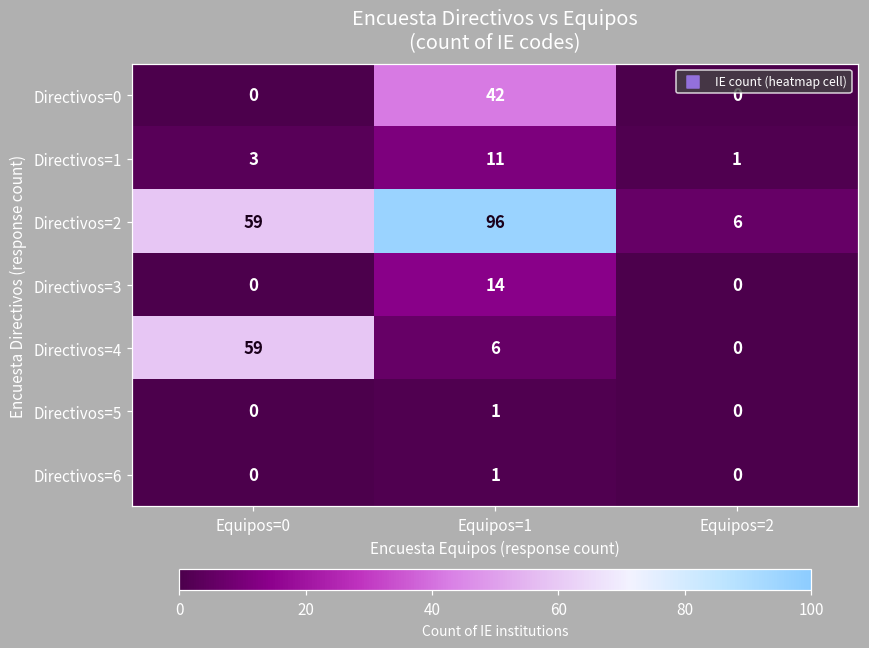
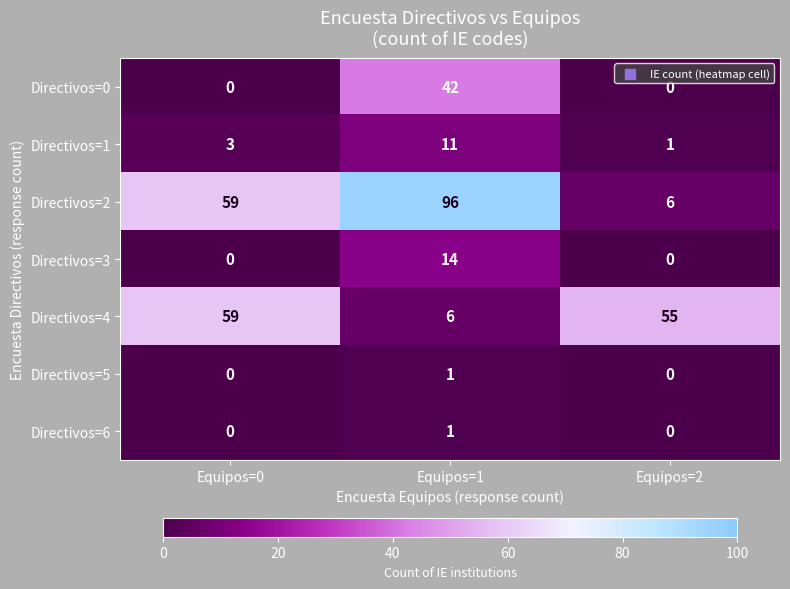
Directivos=4, Equipos=2: 0 -> 55
